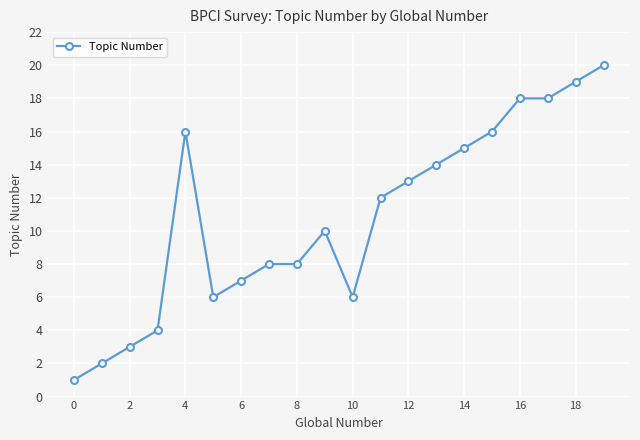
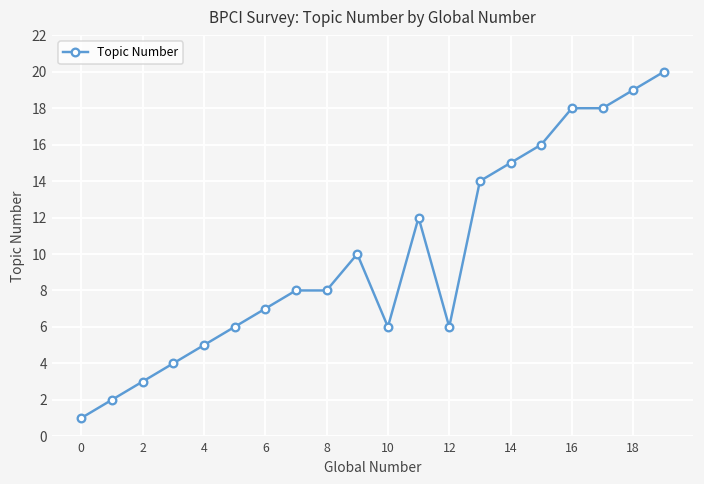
4: 16 -> 5
12: 13 -> 6
